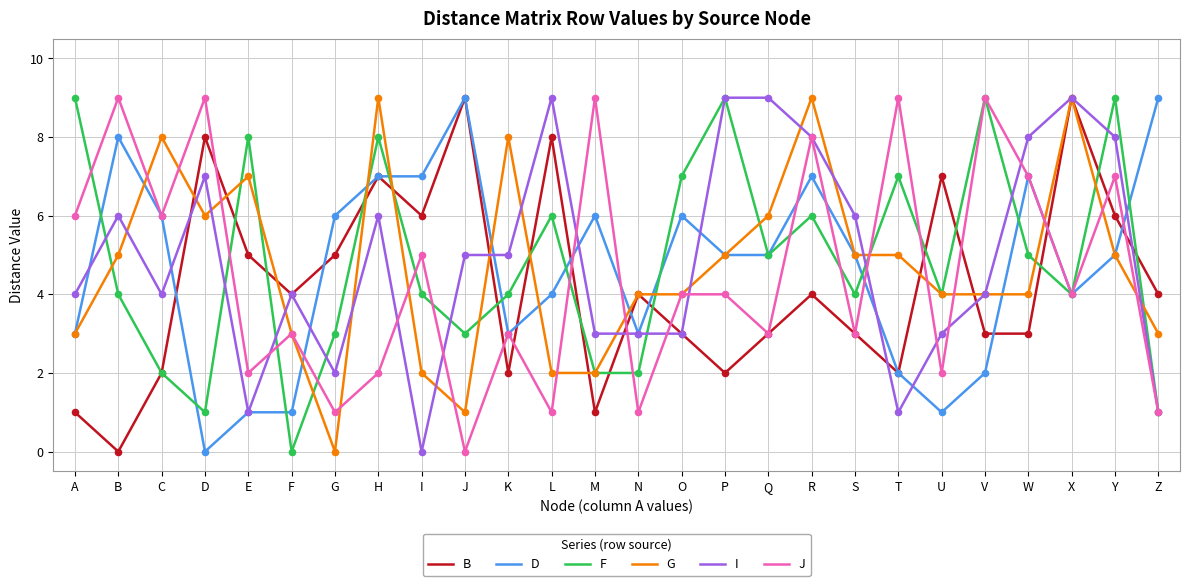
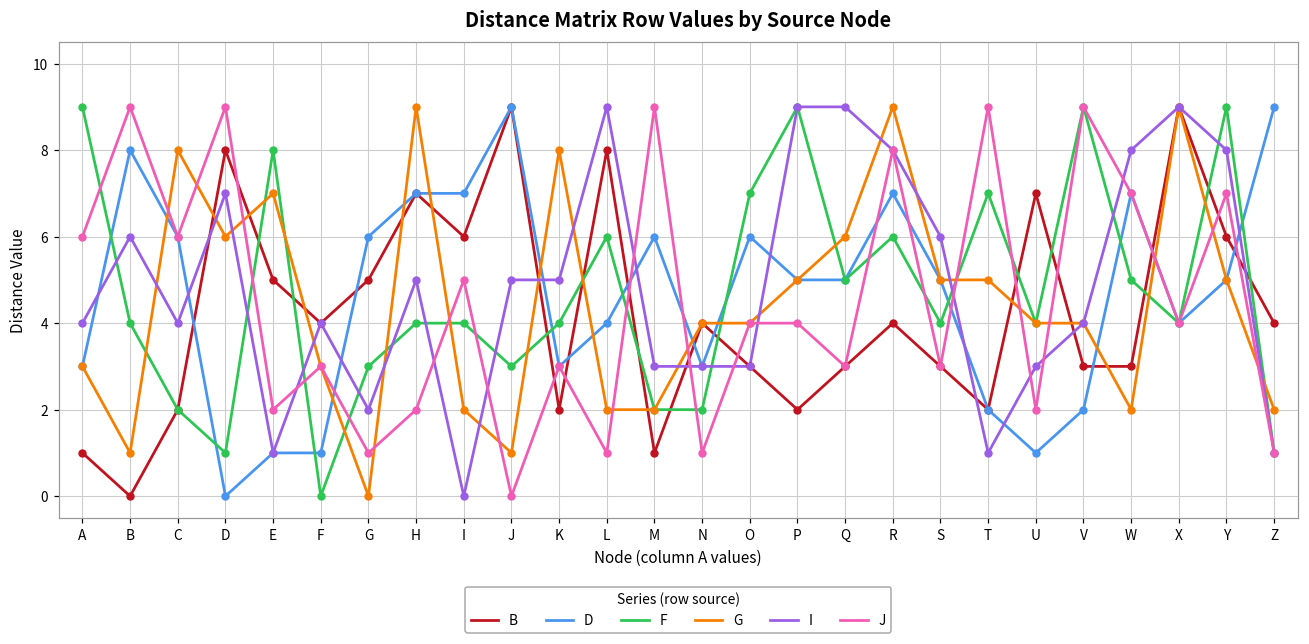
G, B: 5 -> 1
F, H: 8 -> 4
I, H: 6 -> 5
G, W: 4 -> 2
G, Z: 3 -> 2
